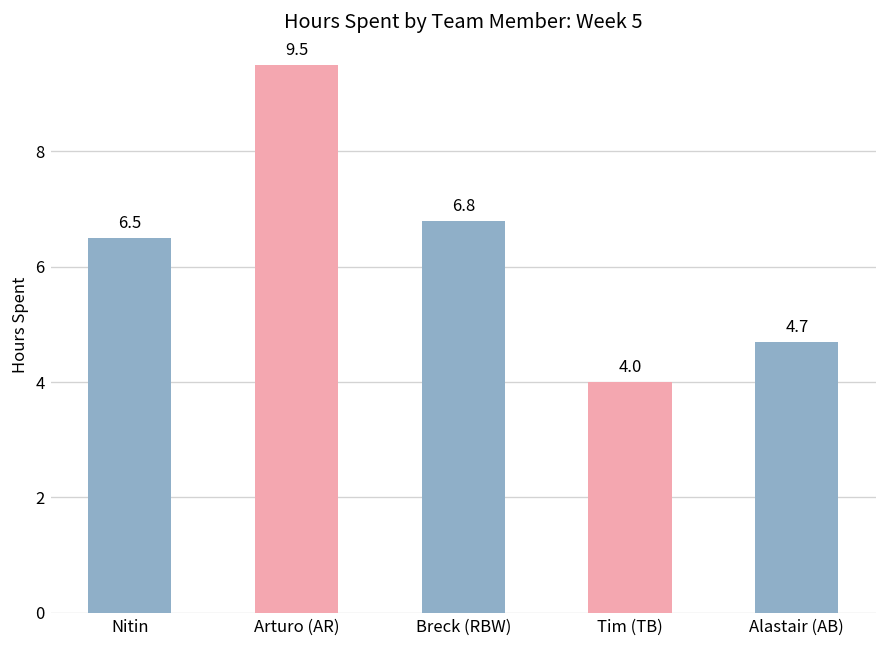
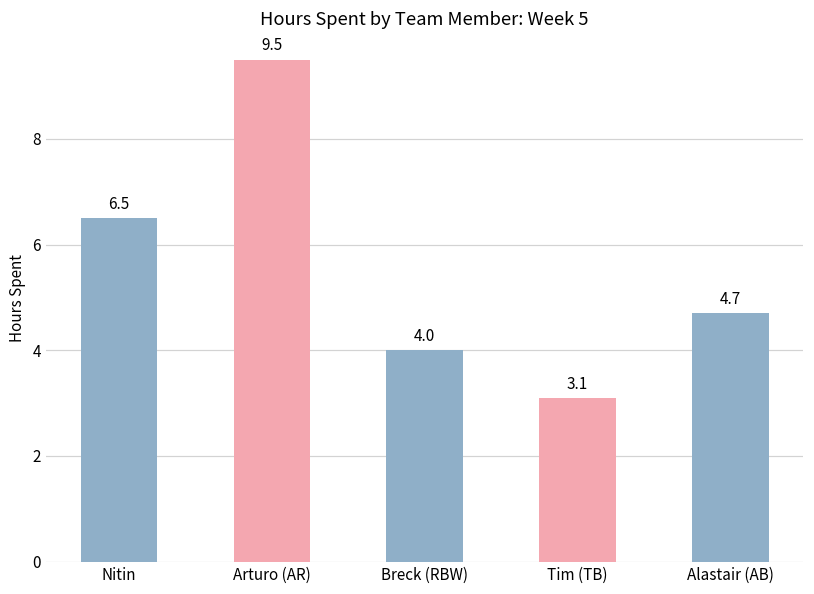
Breck (RBW): 6.8 -> 4.0
Tim (TB): 4.0 -> 3.1
